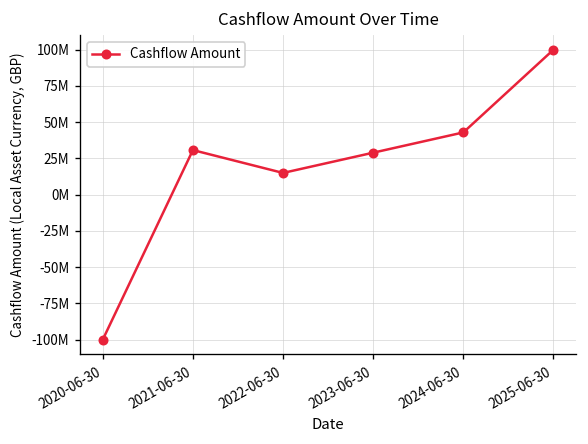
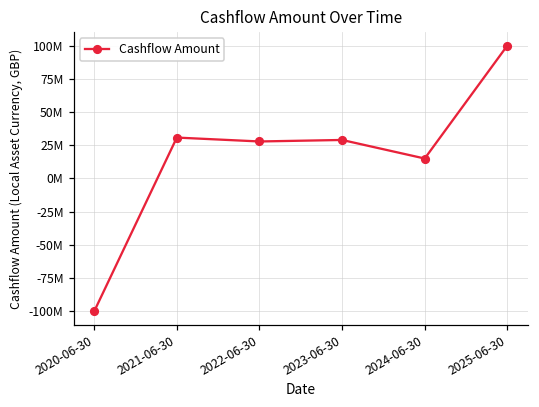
2022-06-30: 15000000 -> 28000000
2024-06-30: 43000000 -> 15000000
